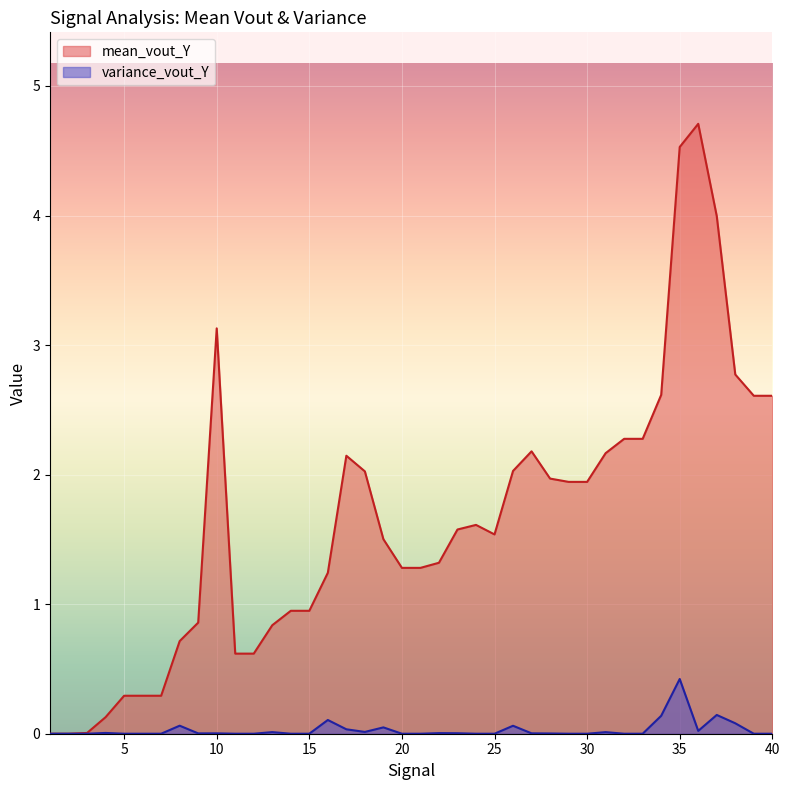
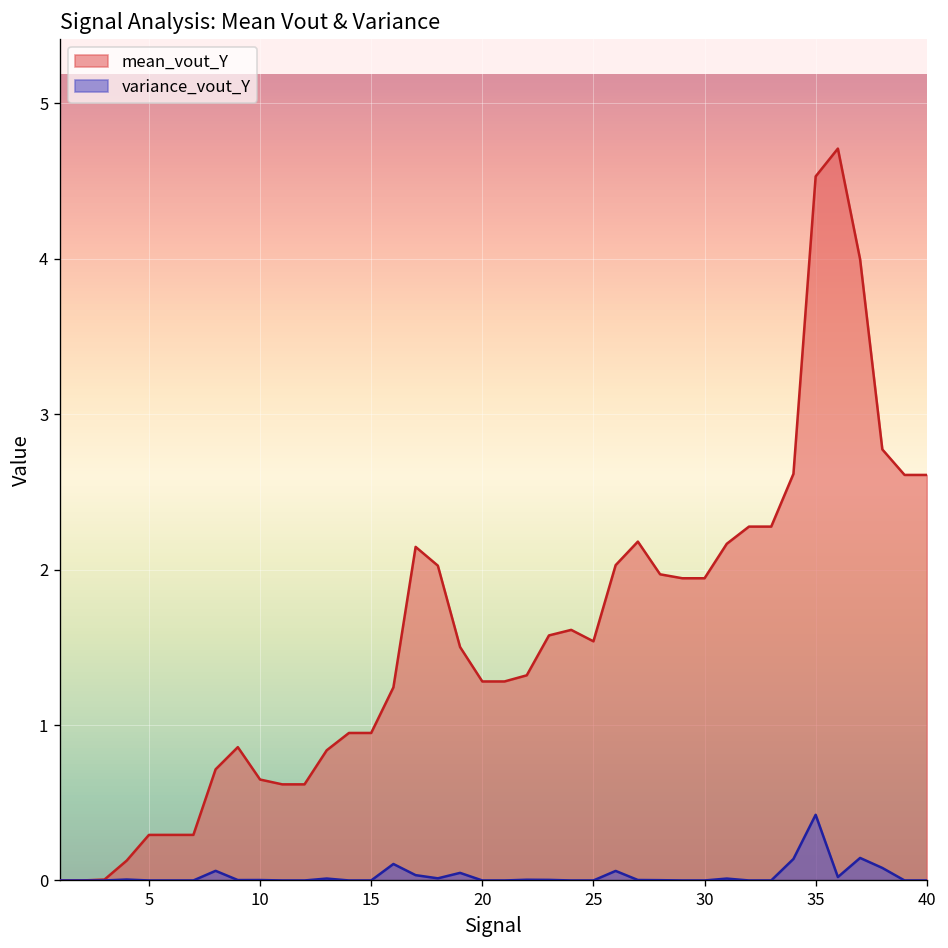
mean_vout_Y, 10: 3.13 -> 0.65
